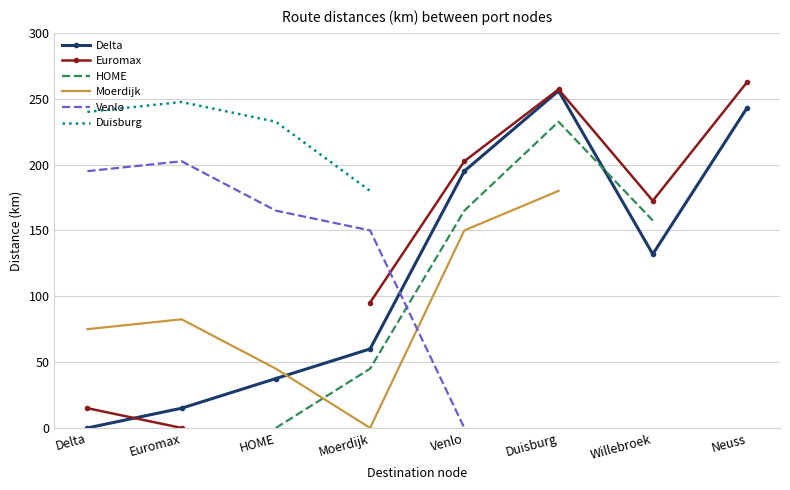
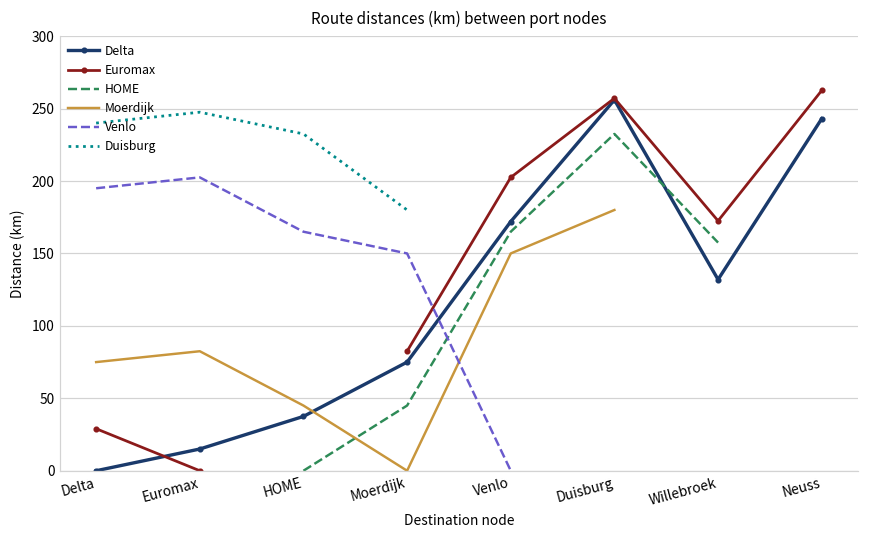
Euromax, Delta: 15 -> 29
Delta, Moerdijk: 60 -> 75
Euromax, Moerdijk: 95 -> 83
Delta, Venlo: 195 -> 172
